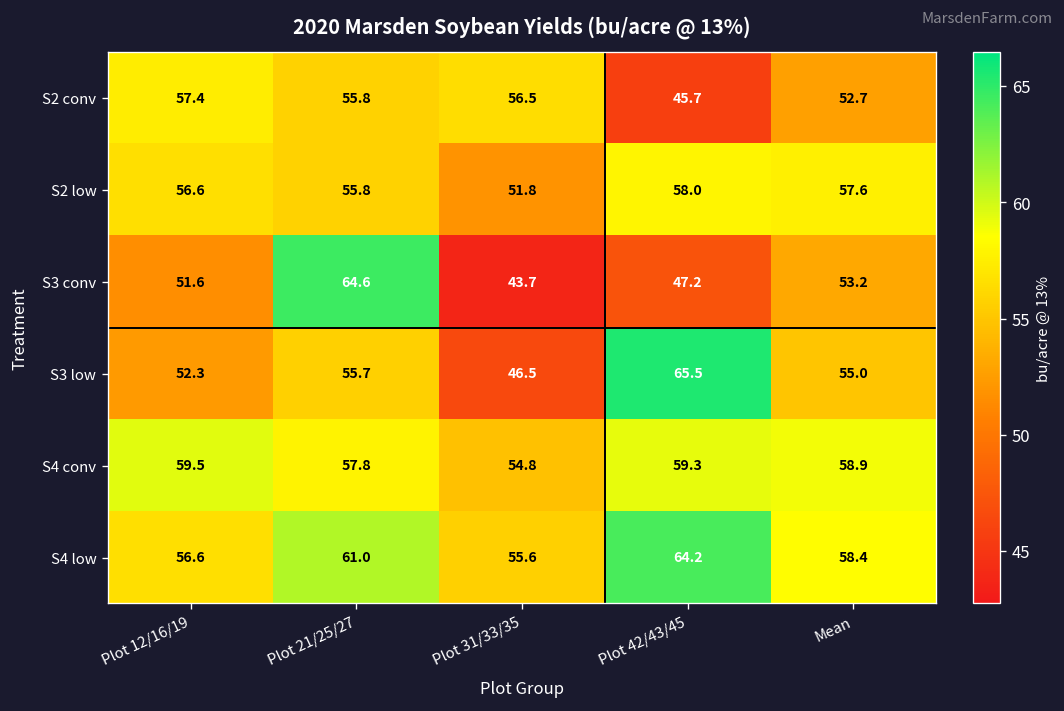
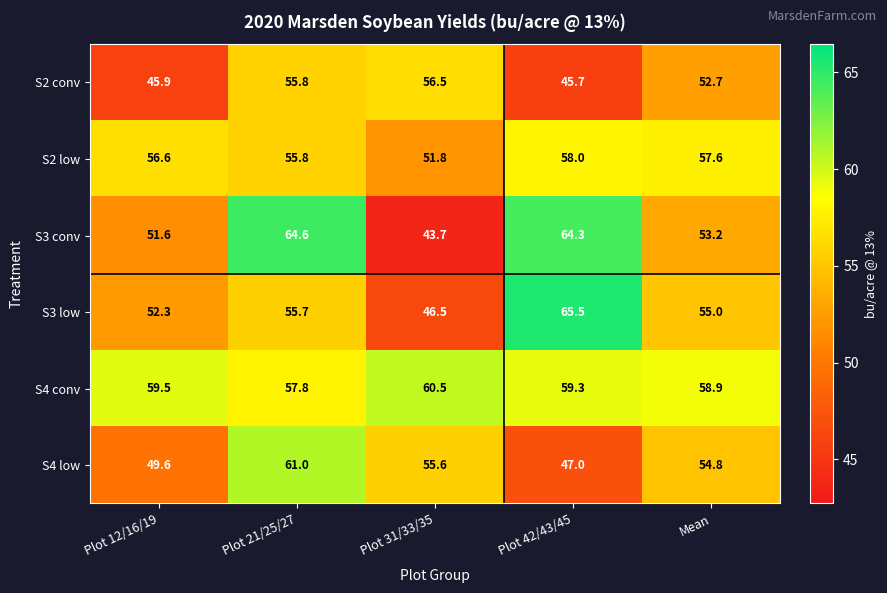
S2 conv, Plot 12/16/19: 57.4 -> 45.9
S3 conv, Plot 42/43/45: 47.2 -> 64.3
S4 conv, Plot 31/33/35: 54.8 -> 60.5
S4 low, Plot 12/16/19: 56.6 -> 49.6
S4 low, Plot 42/43/45: 64.2 -> 47.0
S4 low, Mean: 58.4 -> 54.8
